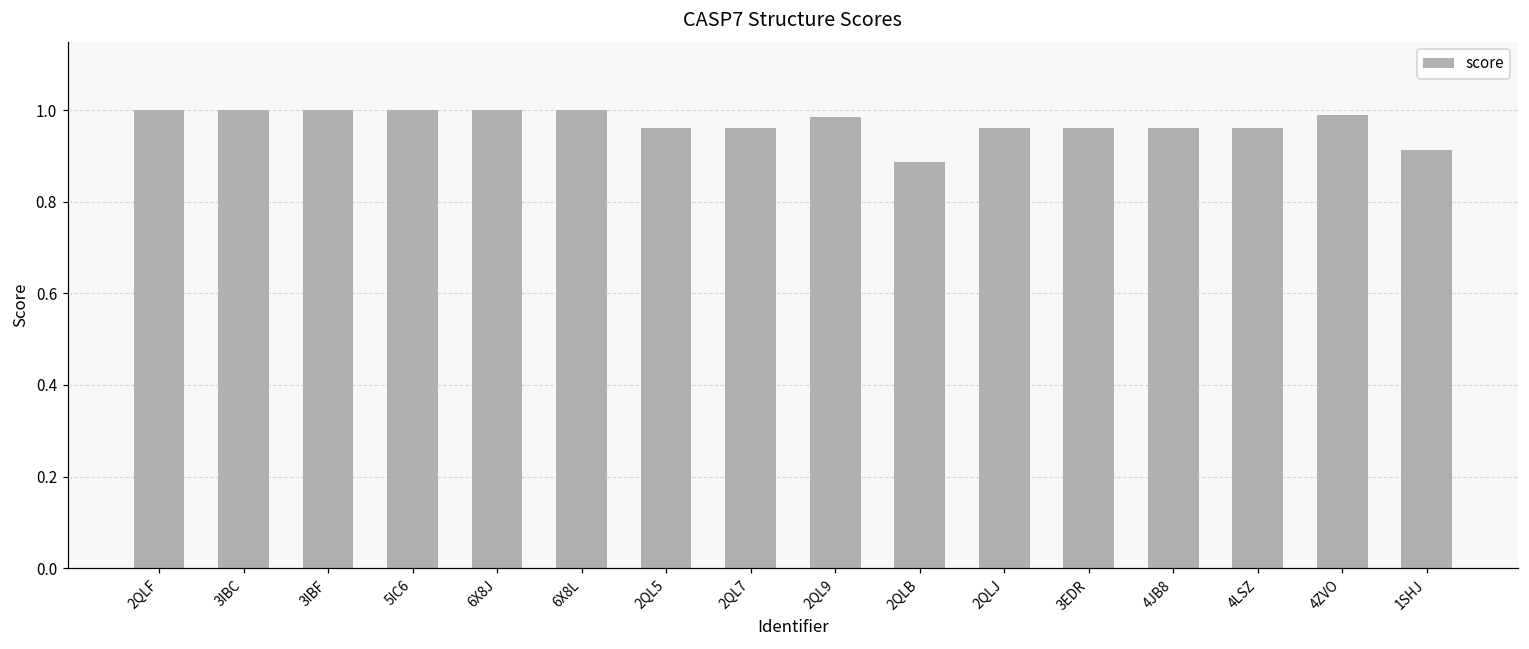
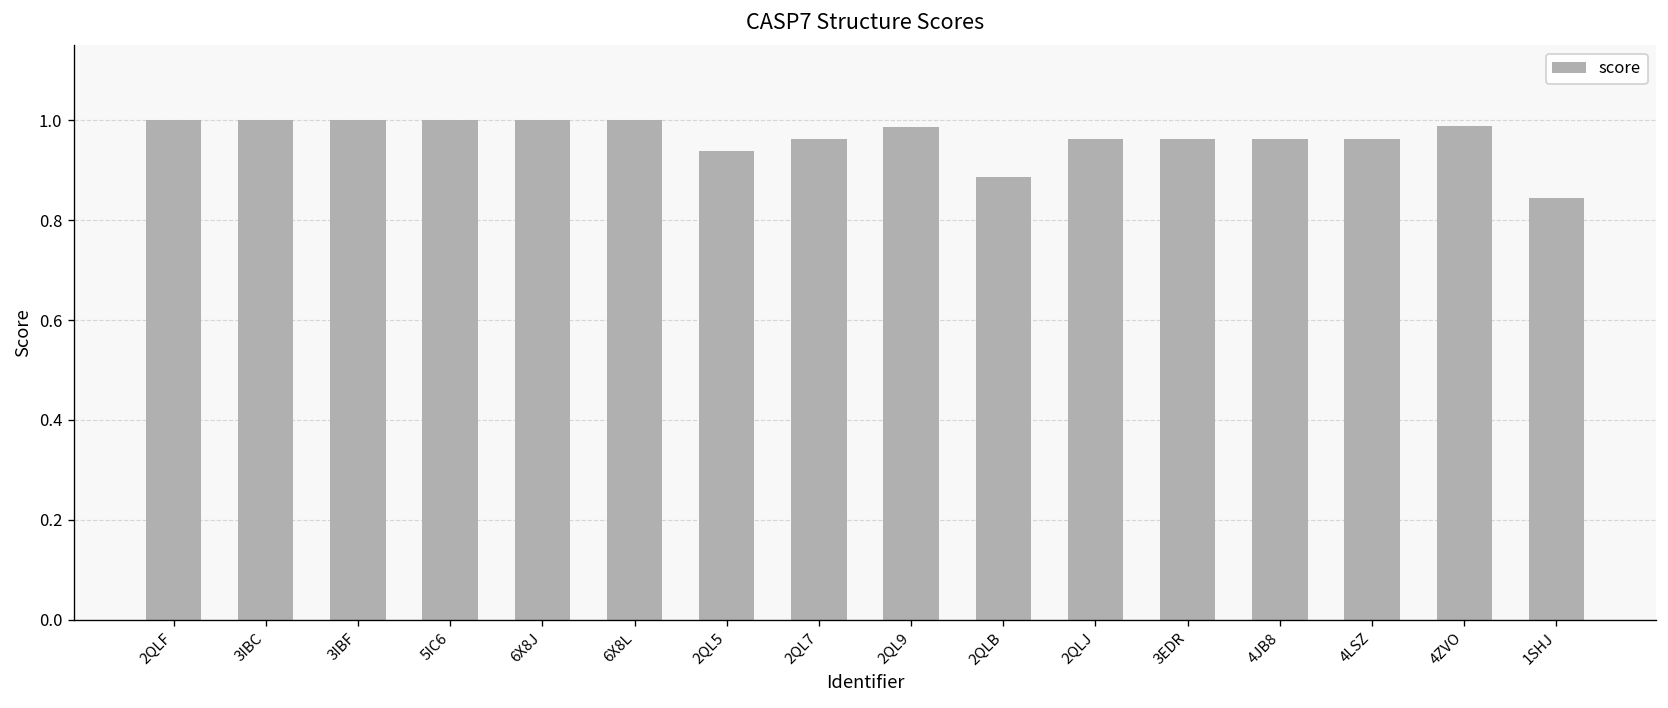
2QL5: 0.96 -> 0.94
1SHJ: 0.91 -> 0.85
